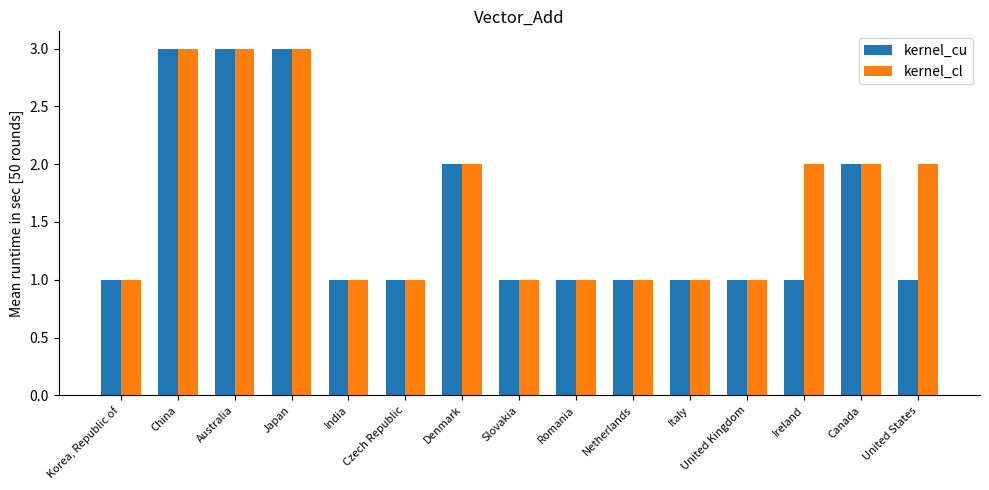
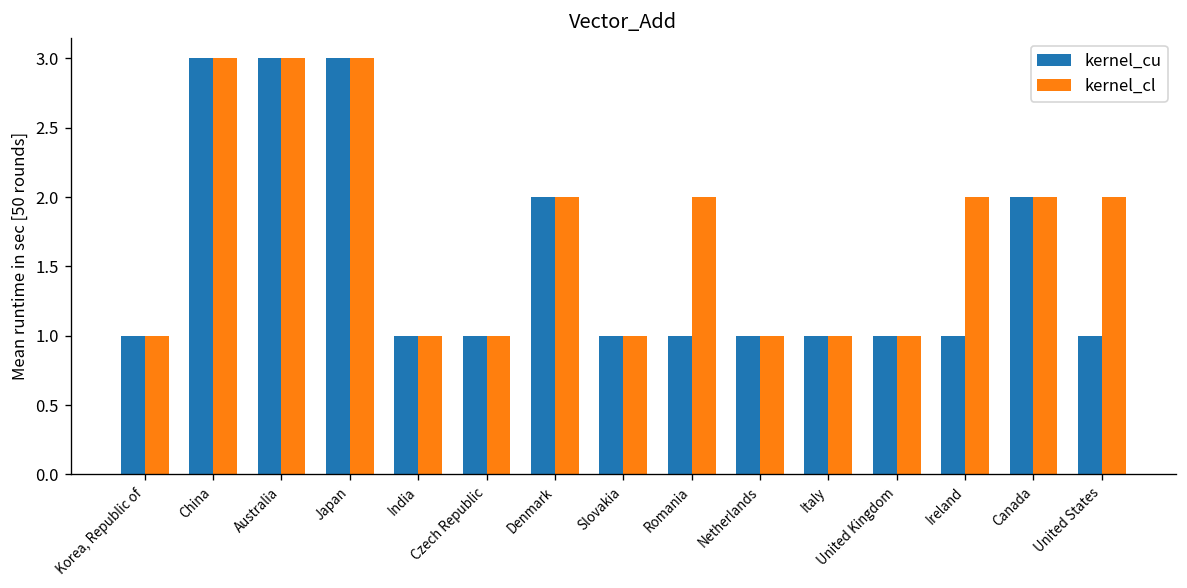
kernel_cl, Romania: 1 -> 2
